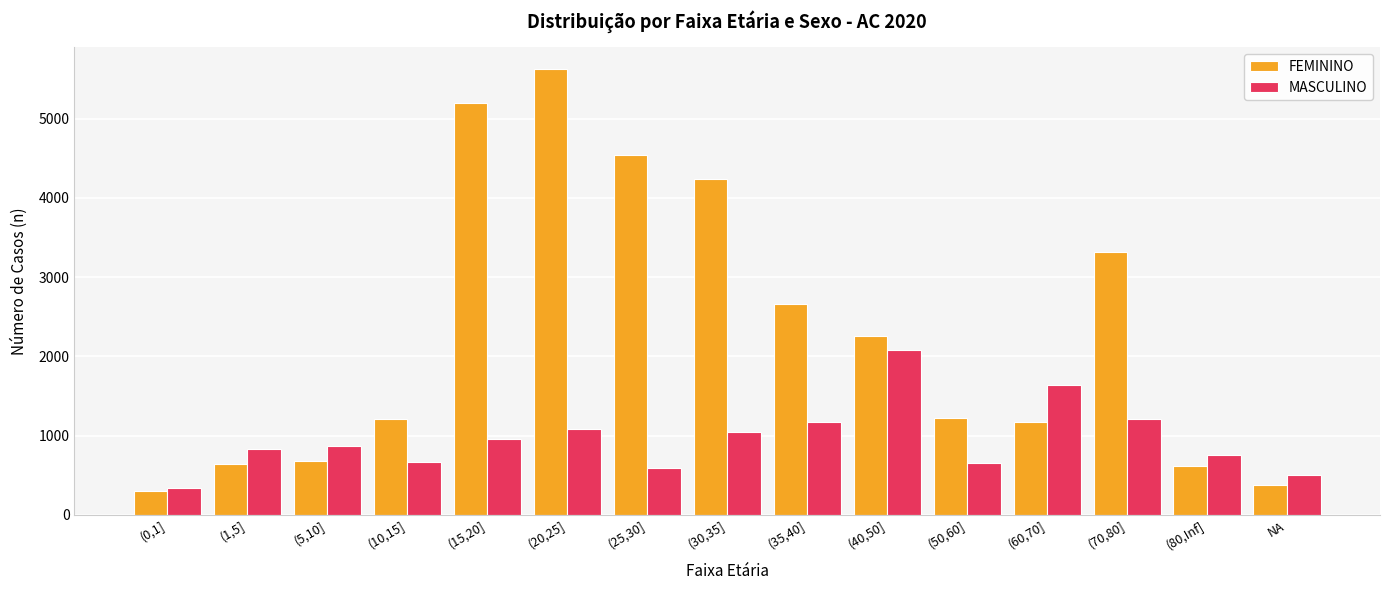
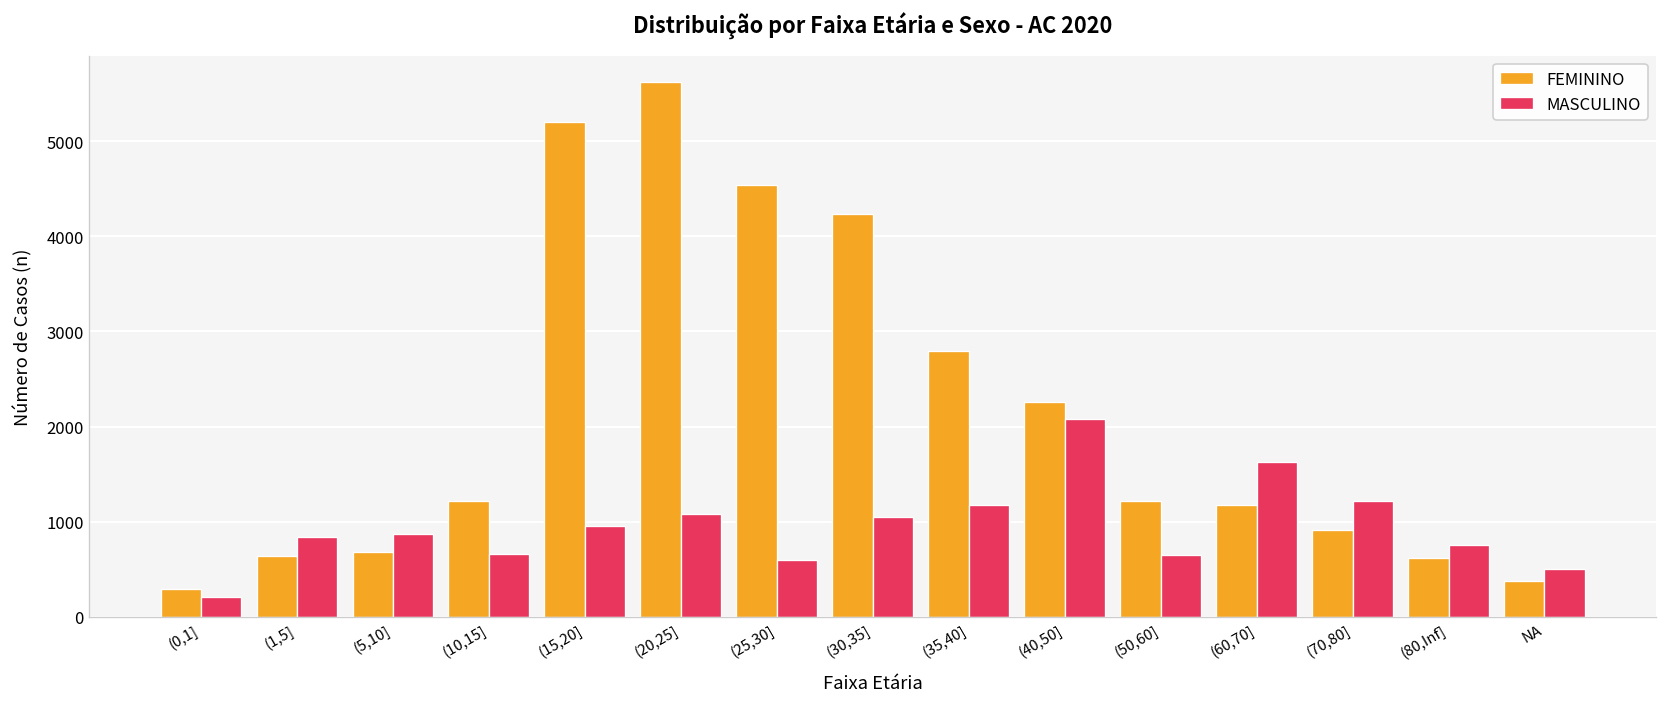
MASCULINO, (0,1]: 300 -> 200
FEMININO, (35,40]: 2700 -> 2800
FEMININO, (70,80]: 3300 -> 900
